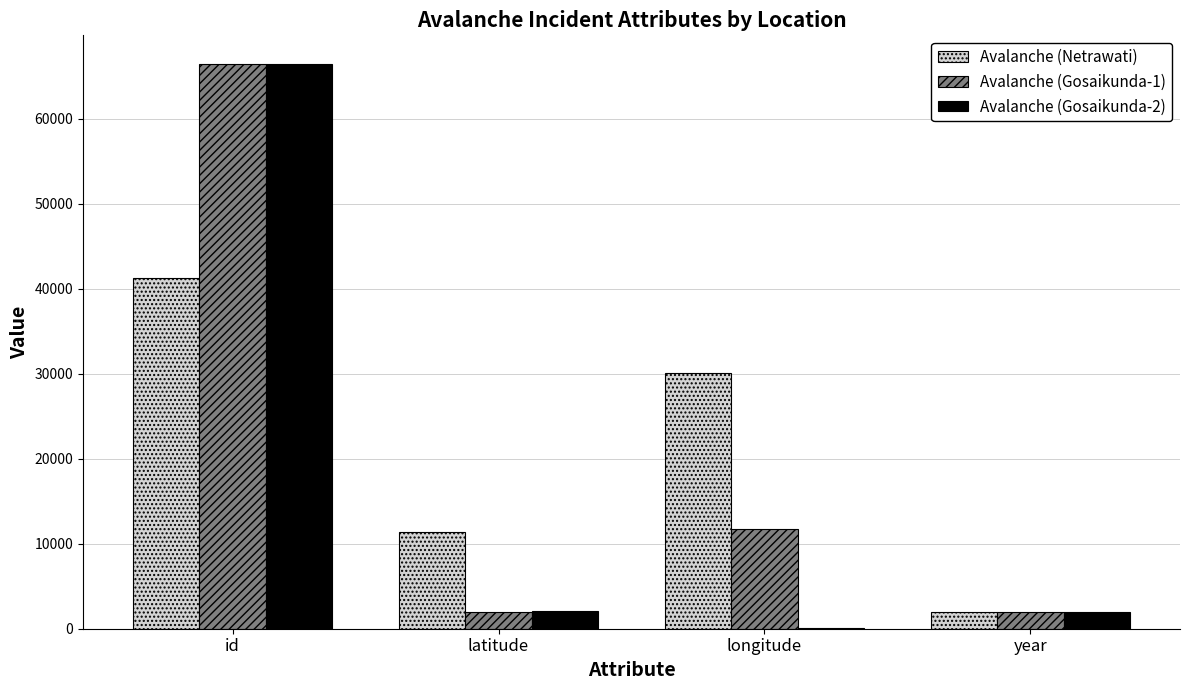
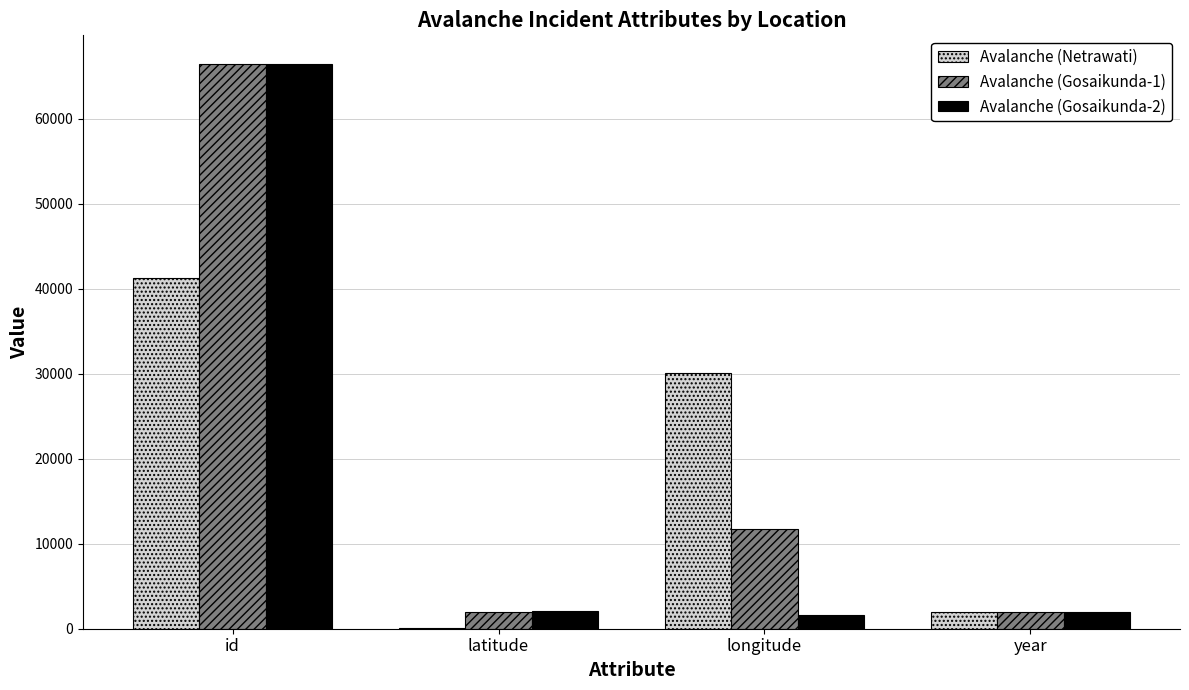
Avalanche (Netrawati), latitude: 11000 -> 0
Avalanche (Gosaikunda-2), longitude: 0 -> 2000
